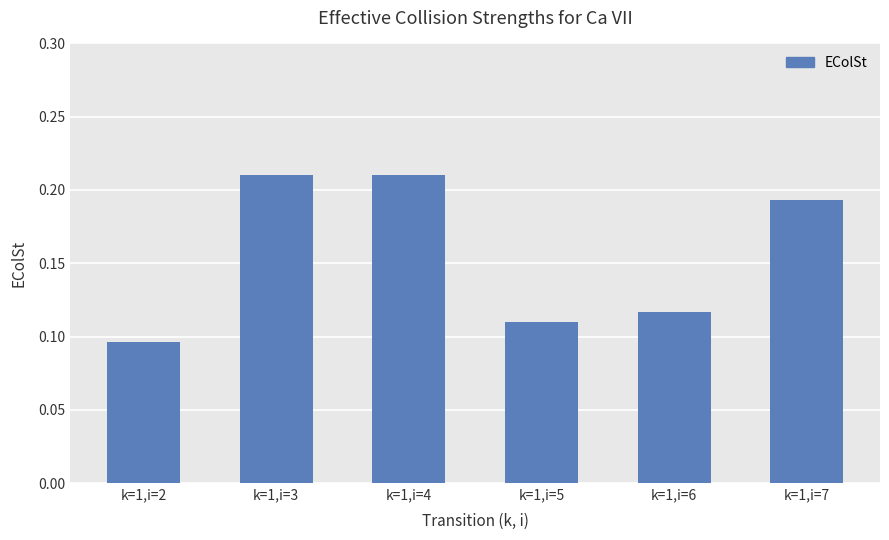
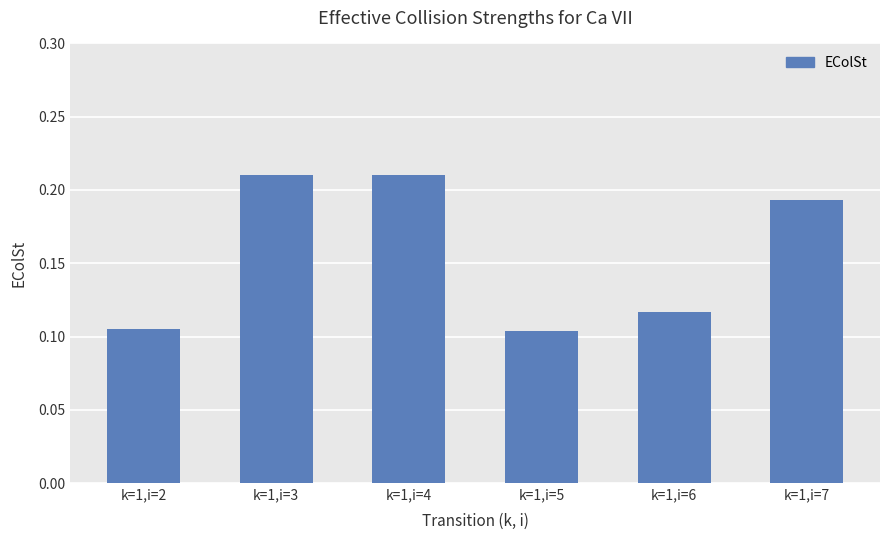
k=1,i=2: 0.096 -> 0.105
k=1,i=5: 0.110 -> 0.104
